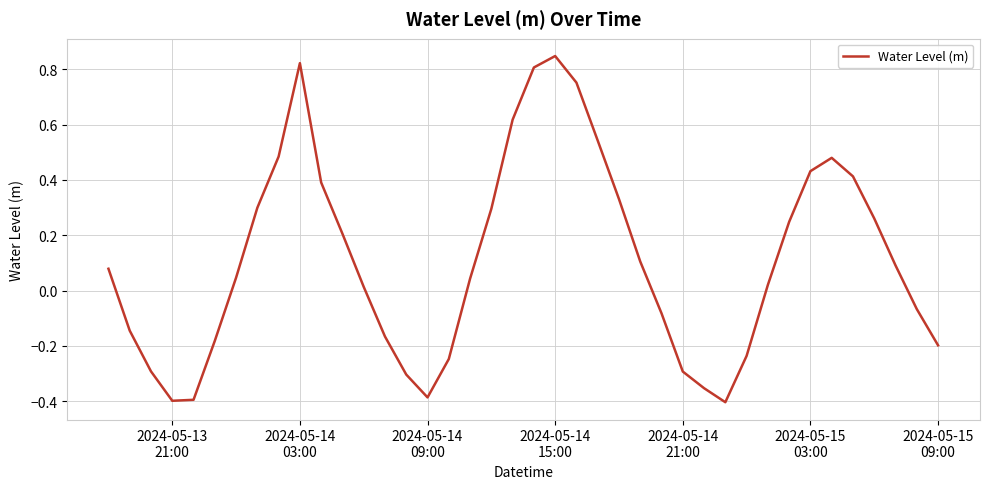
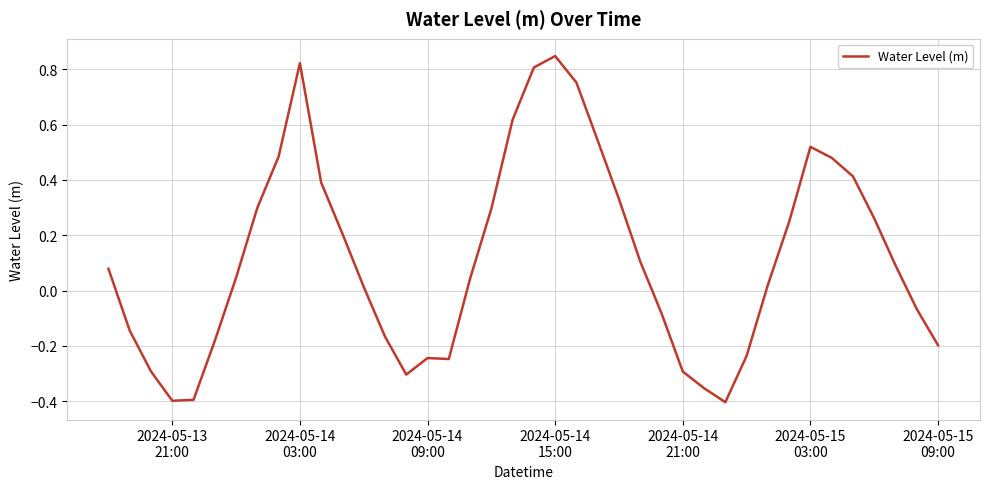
2024-05-14 09:00: -0.39 -> -0.24
2024-05-15 03:00: 0.43 -> 0.52
